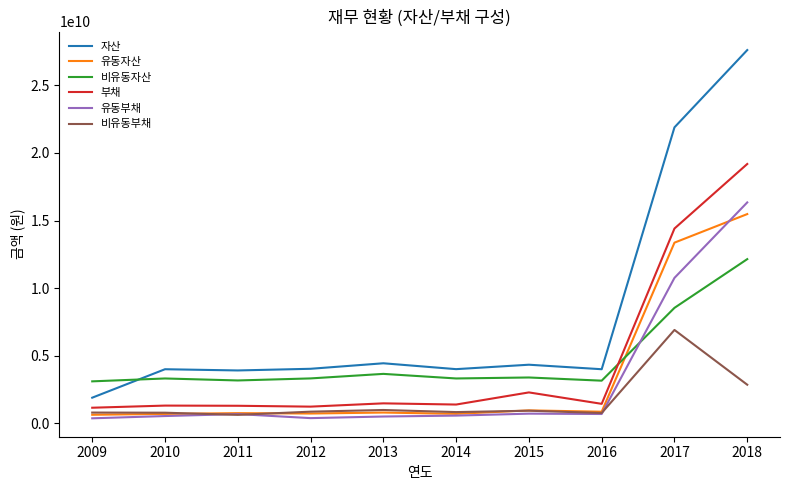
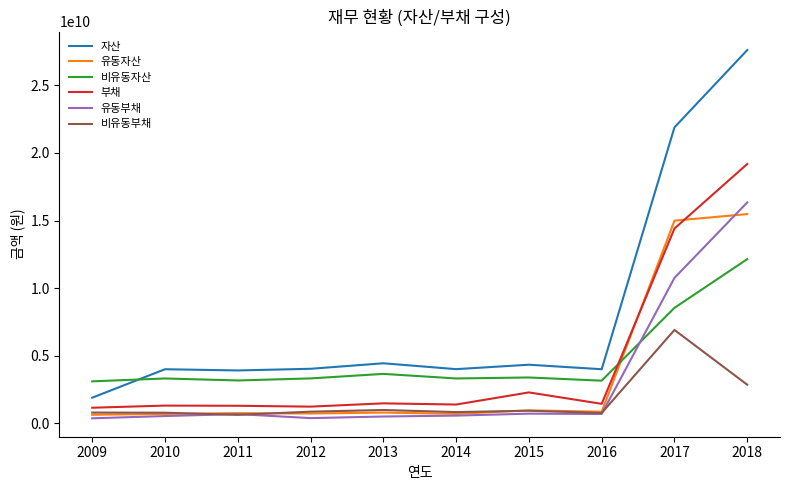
유동자산, 2017: 13400000000 -> 15000000000
